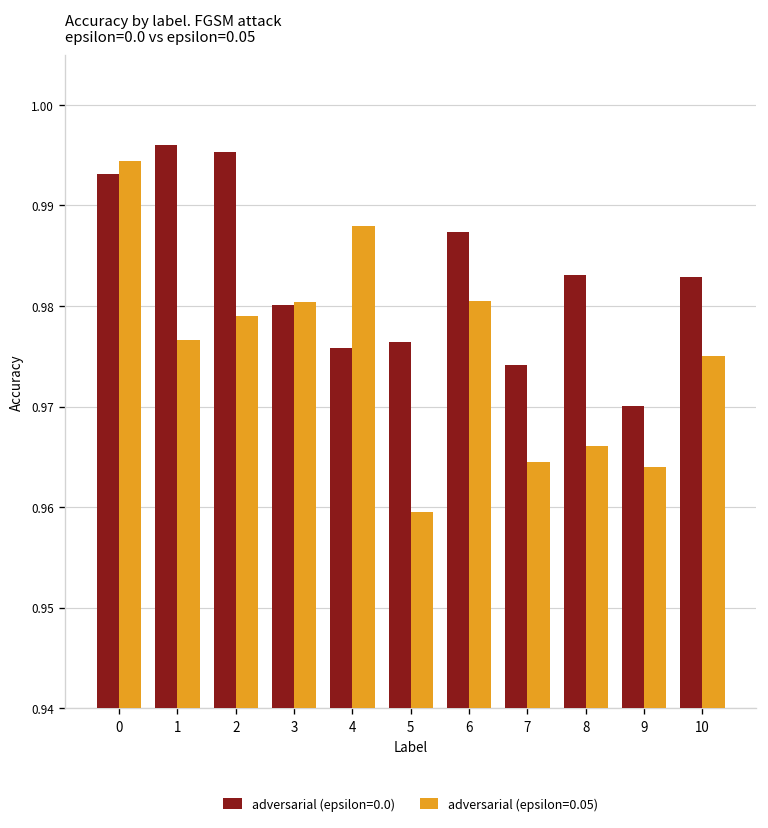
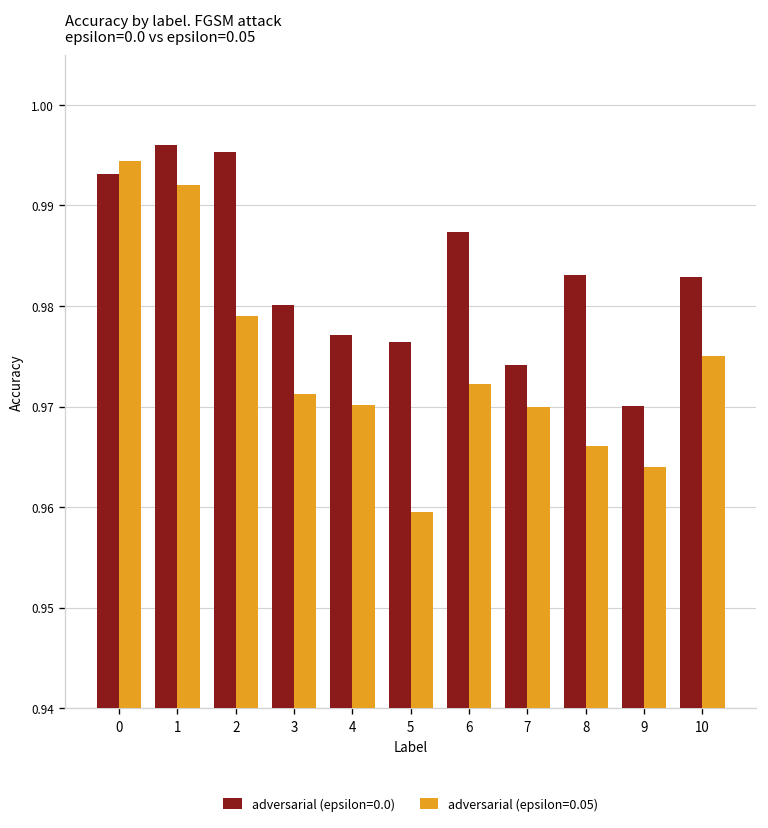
adversarial (epsilon=0.05), 1: 0.977 -> 0.992
adversarial (epsilon=0.05), 3: 0.980 -> 0.971
adversarial (epsilon=0.0), 4: 0.976 -> 0.977
adversarial (epsilon=0.05), 4: 0.988 -> 0.970
adversarial (epsilon=0.05), 6: 0.980 -> 0.972
adversarial (epsilon=0.05), 7: 0.964 -> 0.970
